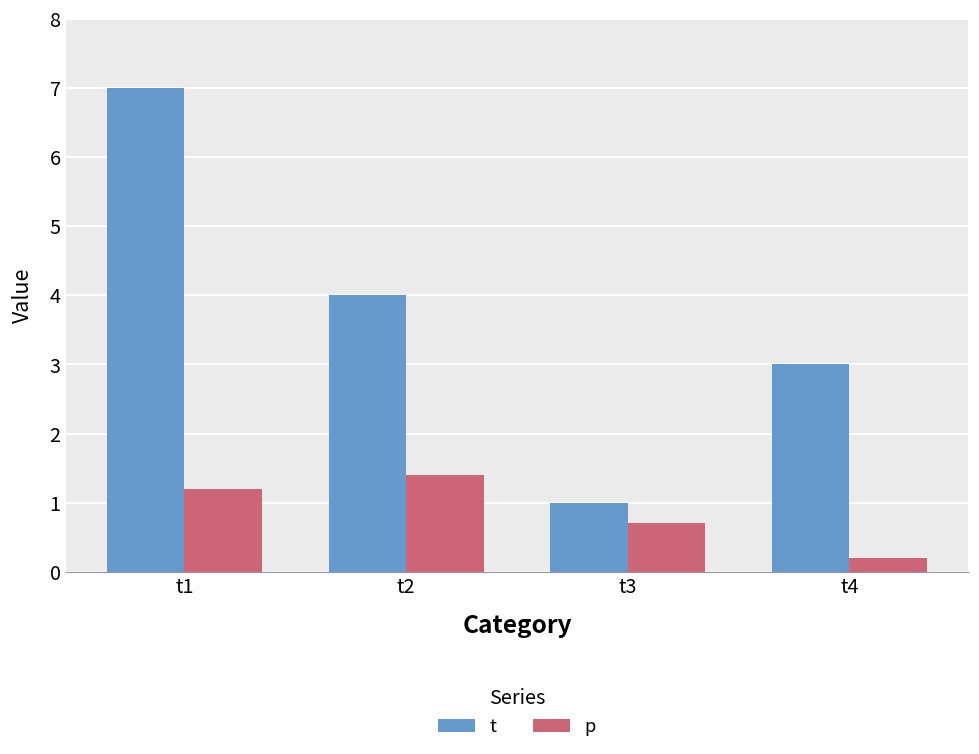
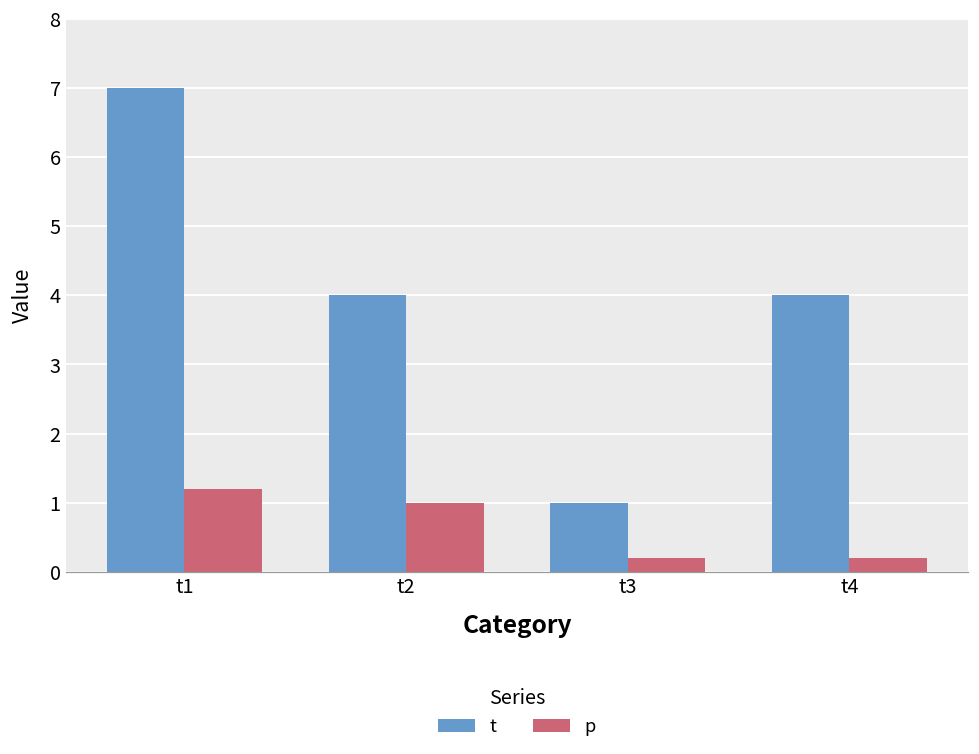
p, t2: 1.4 -> 1.0
p, t3: 0.7 -> 0.2
t, t4: 3 -> 4
